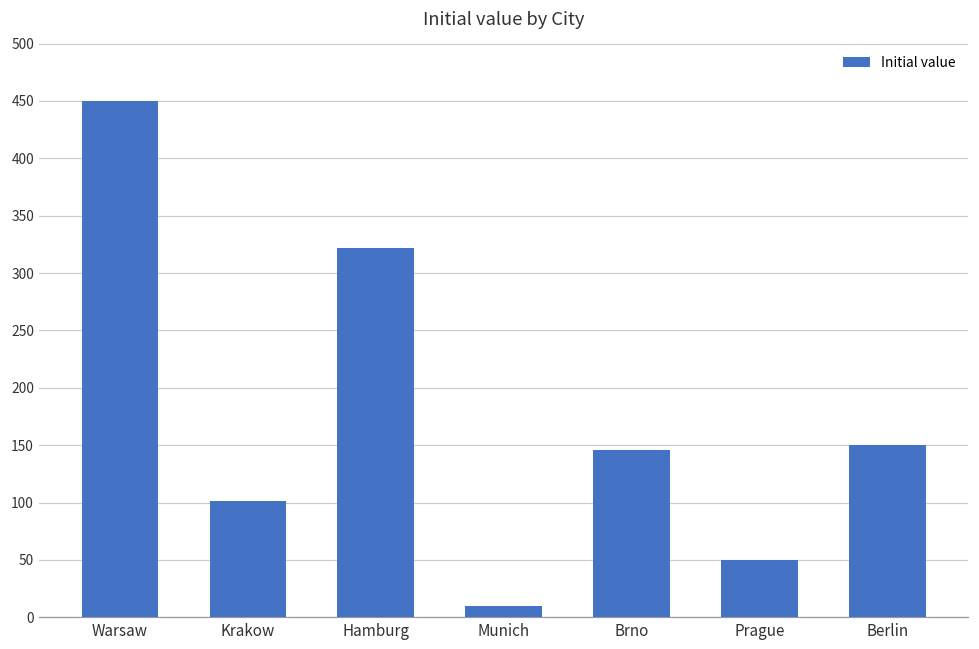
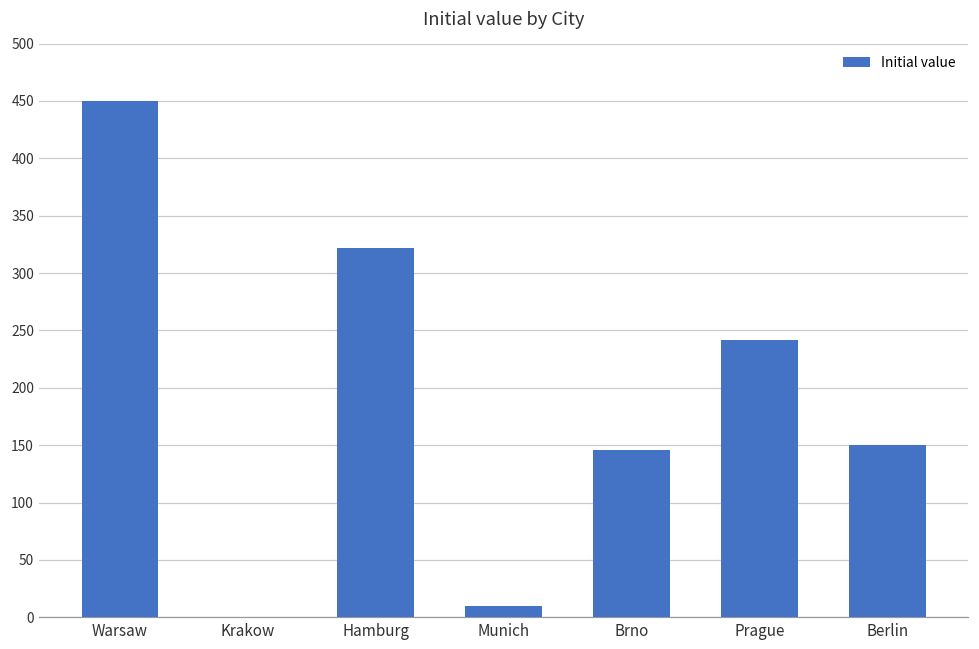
Krakow: 101 -> 0
Prague: 50 -> 242
